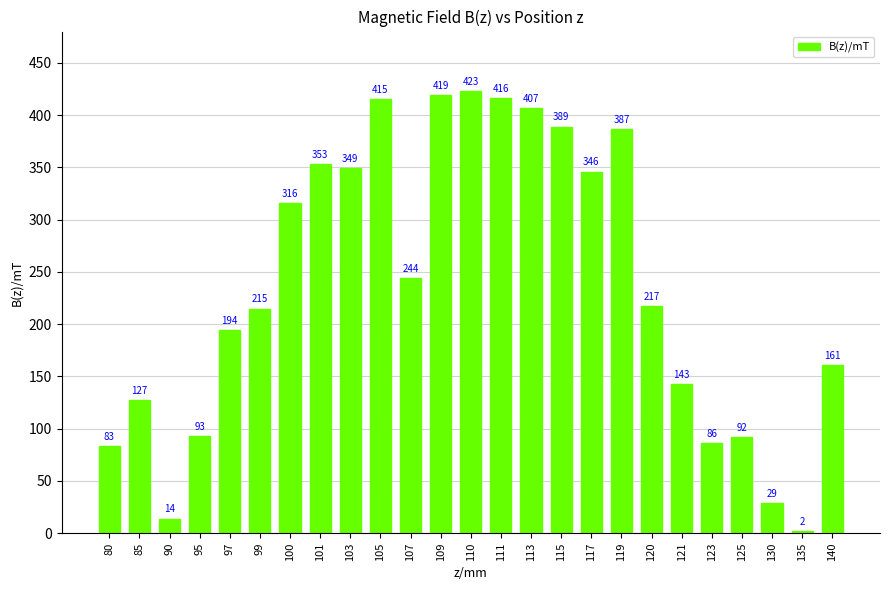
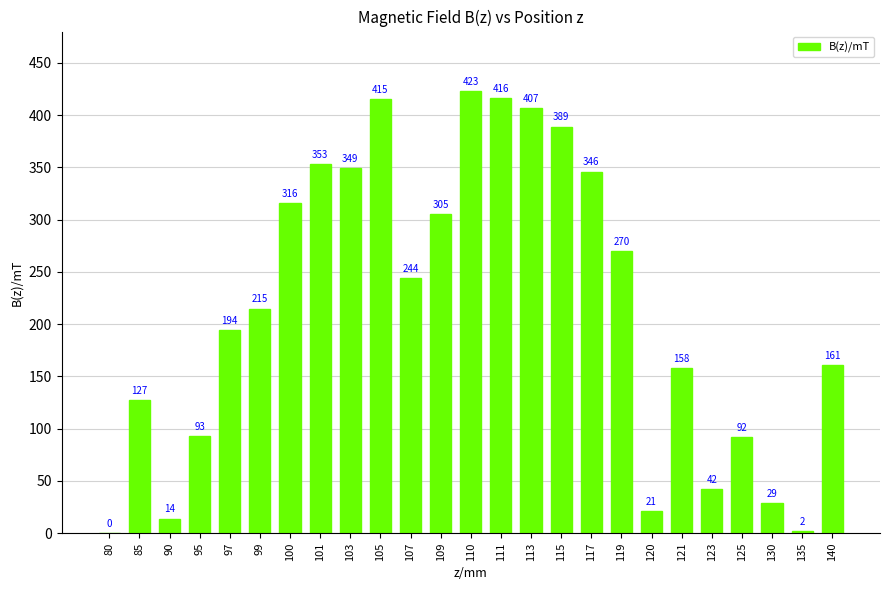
80: 83 -> 0
109: 419 -> 305
119: 387 -> 270
120: 217 -> 21
121: 143 -> 158
123: 86 -> 42
